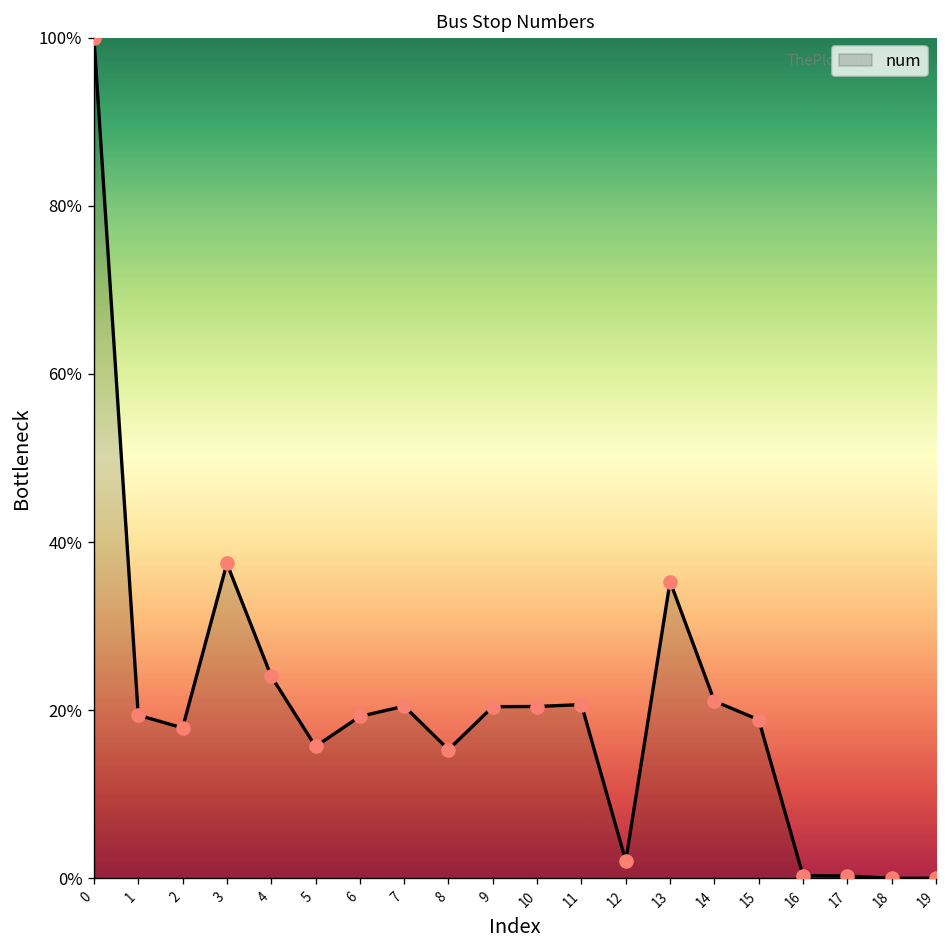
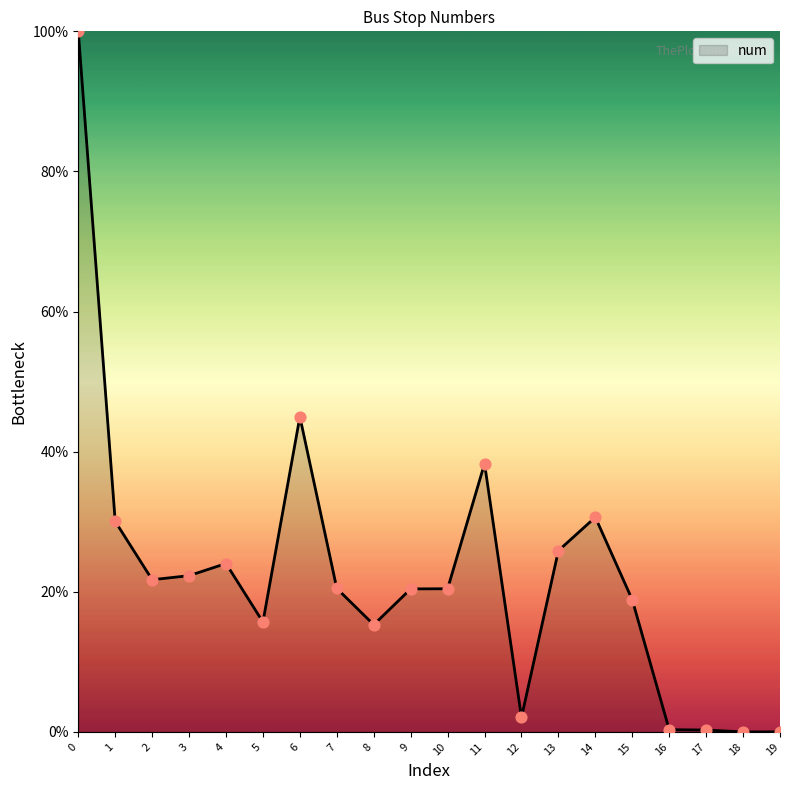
1: 19% -> 30%
2: 18% -> 22%
3: 37% -> 22%
6: 19% -> 45%
11: 21% -> 38%
13: 35% -> 26%
14: 21% -> 31%
